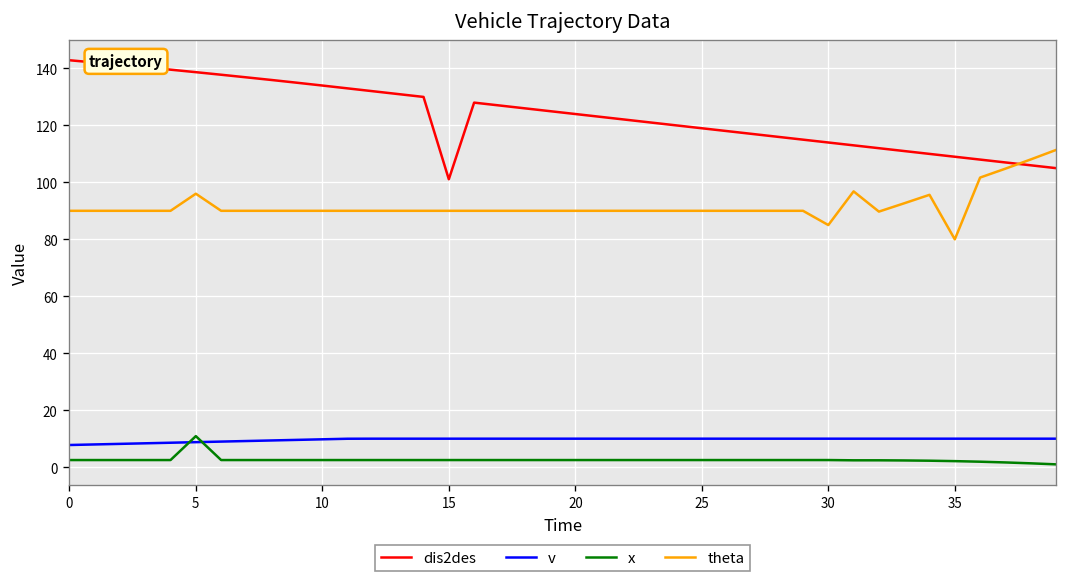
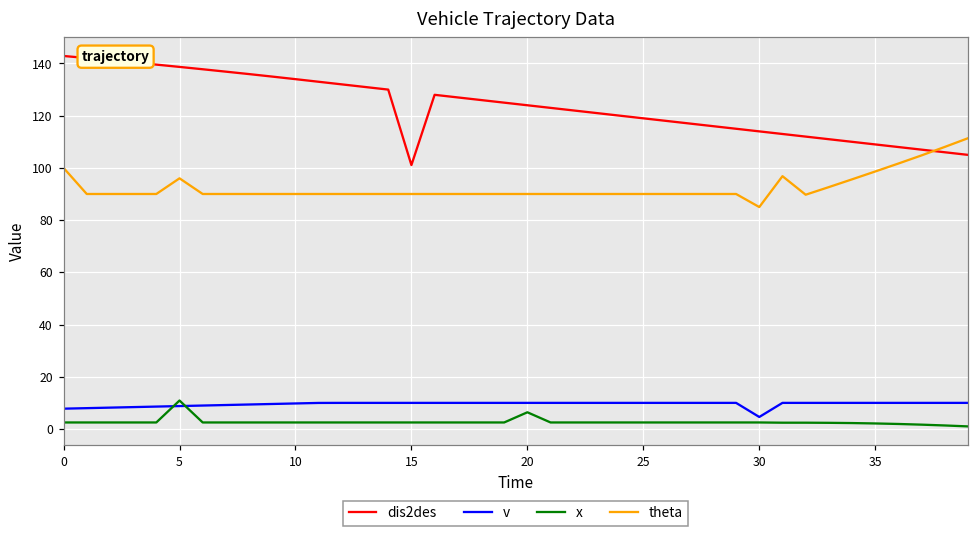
theta, 0: 90 -> 100
x, 20: 3 -> 6
v, 30: 10 -> 5
theta, 35: 80 -> 99
